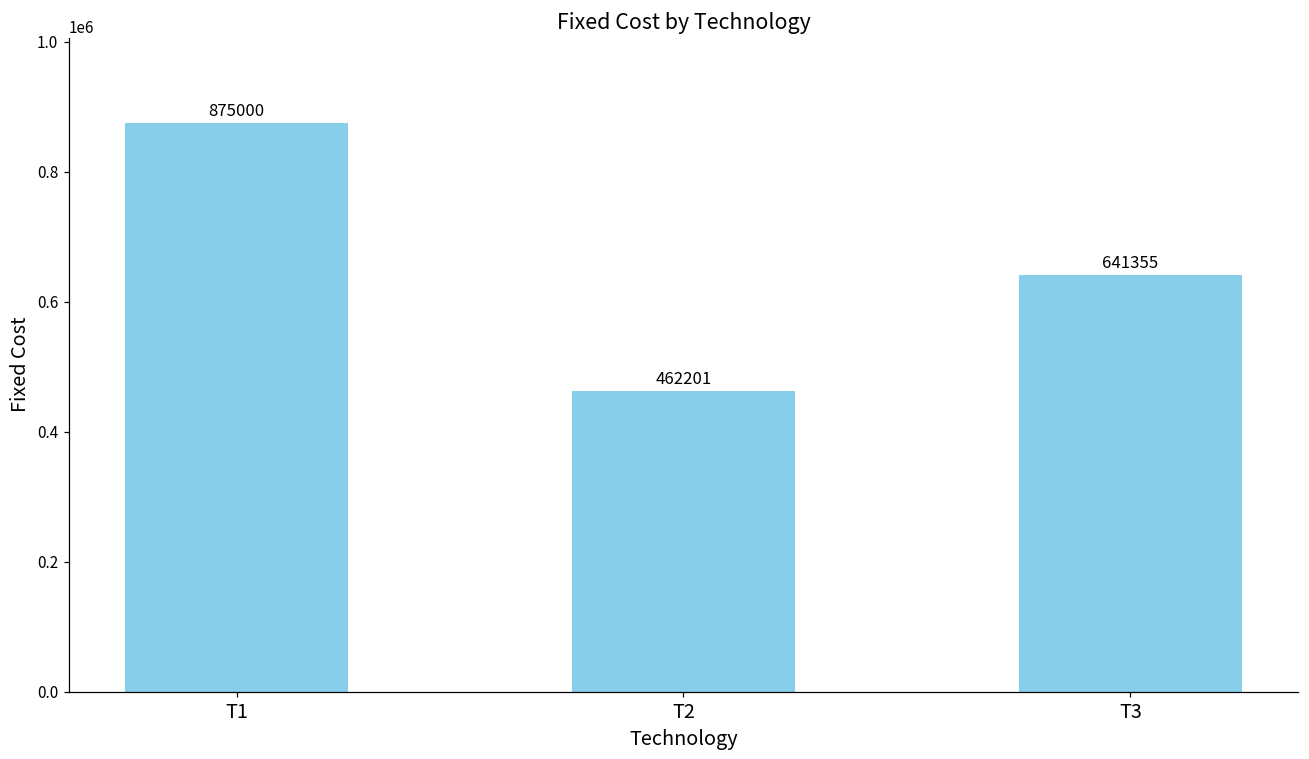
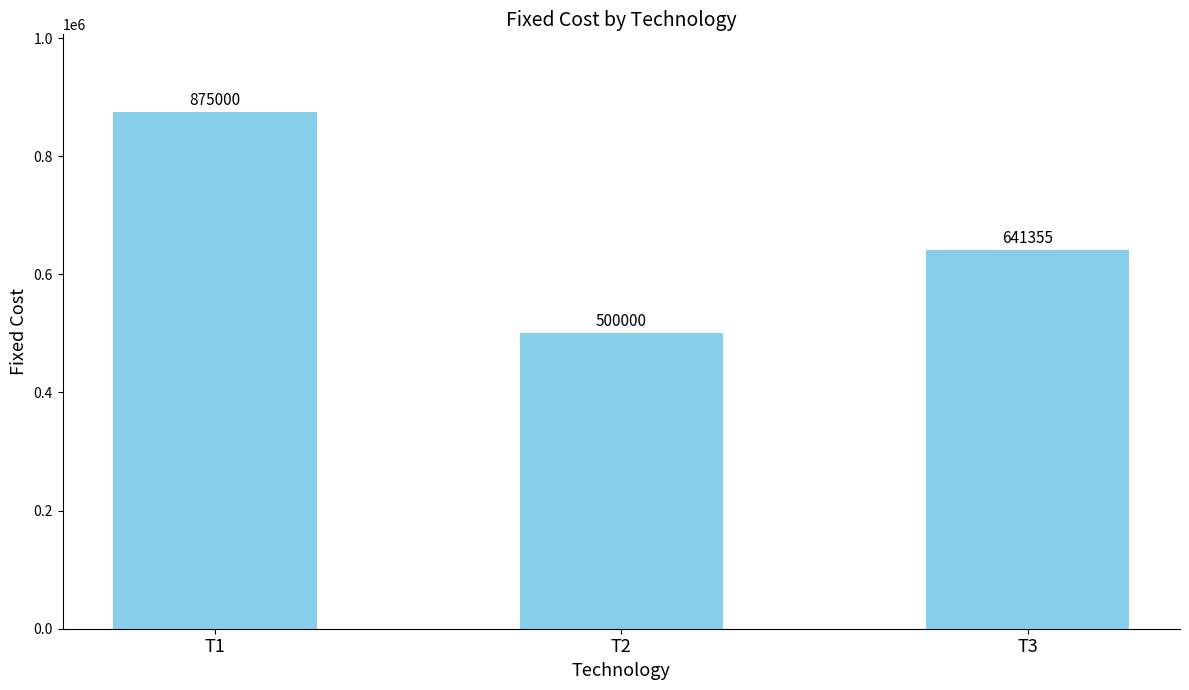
T2: 462201 -> 500000
